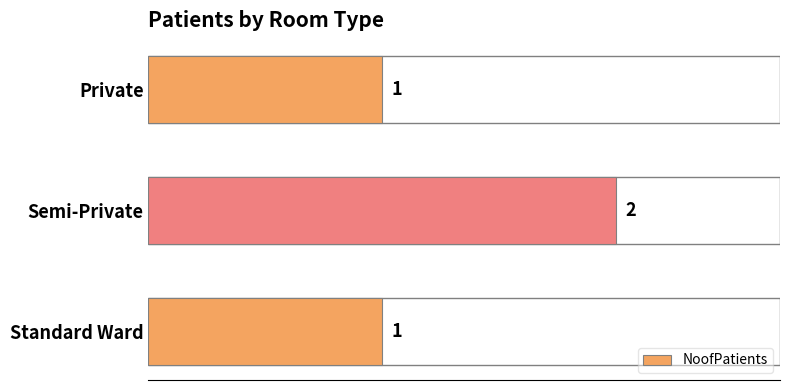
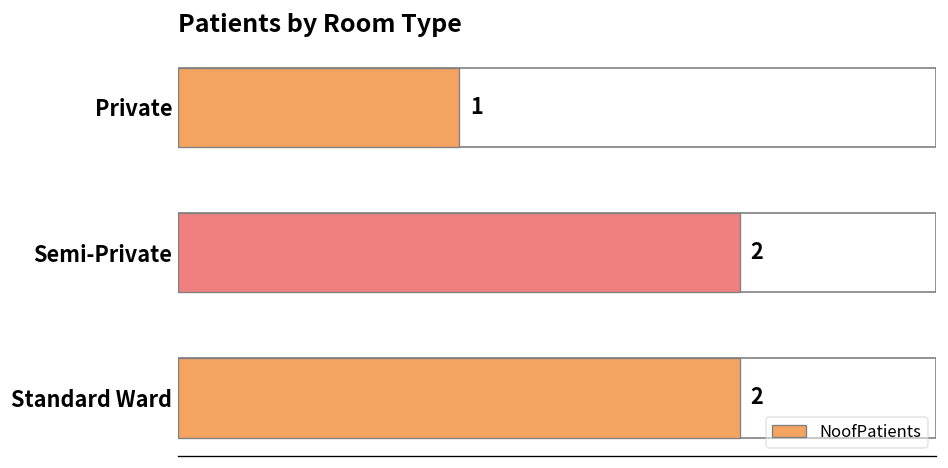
Standard Ward: 1 -> 2
